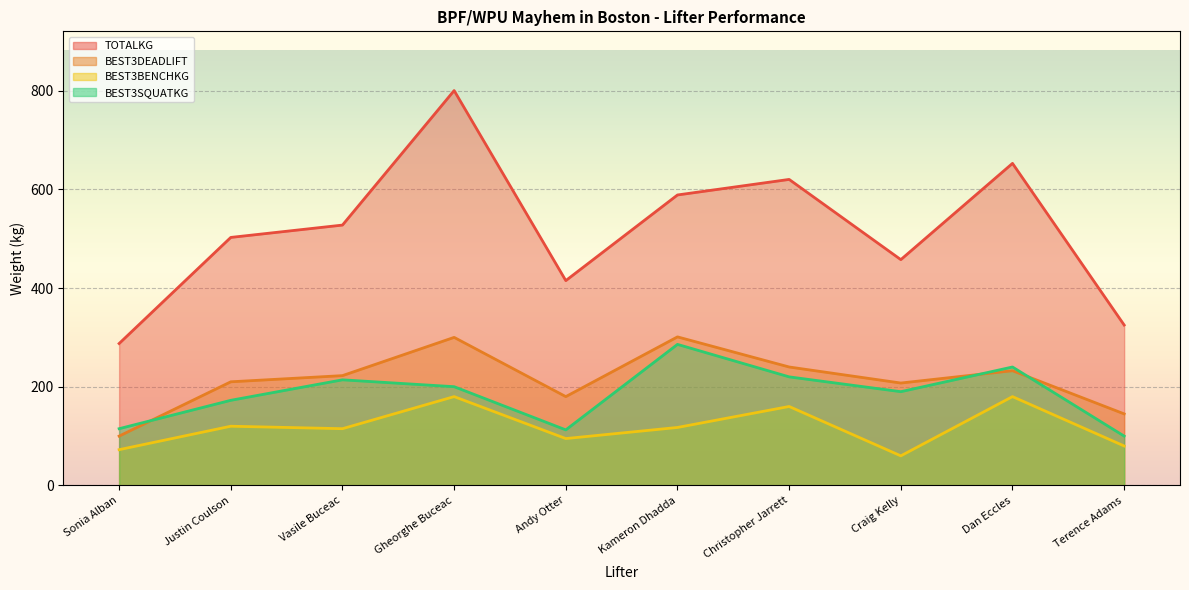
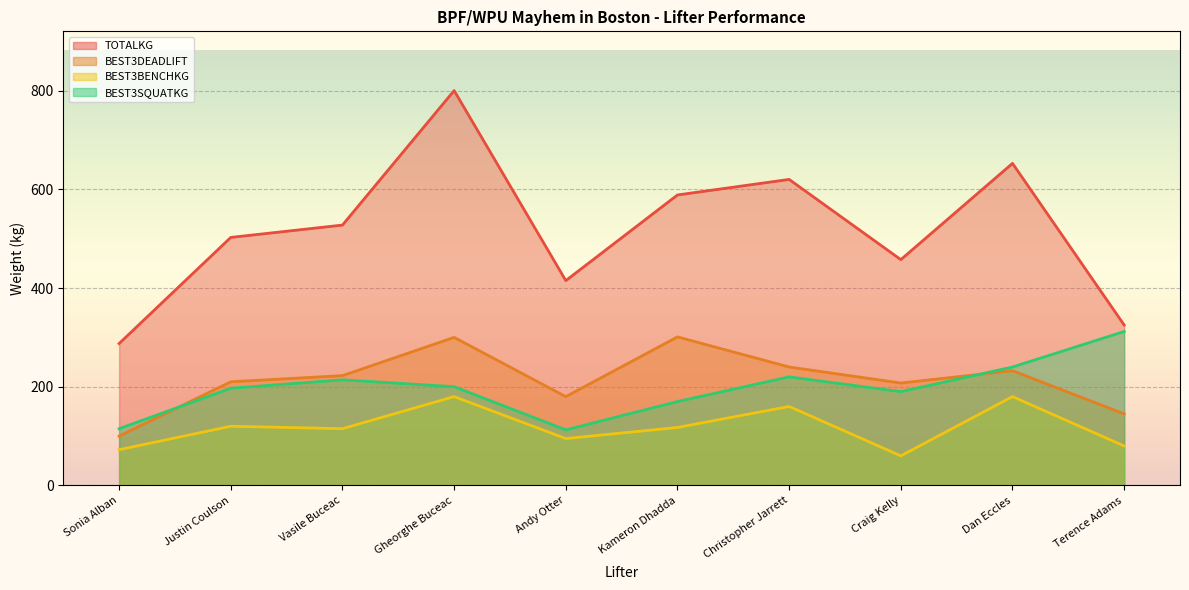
BEST3SQUATKG, Justin Coulson: 170 -> 200
BEST3SQUATKG, Kameron Dhadda: 290 -> 170
BEST3SQUATKG, Terence Adams: 100 -> 310
